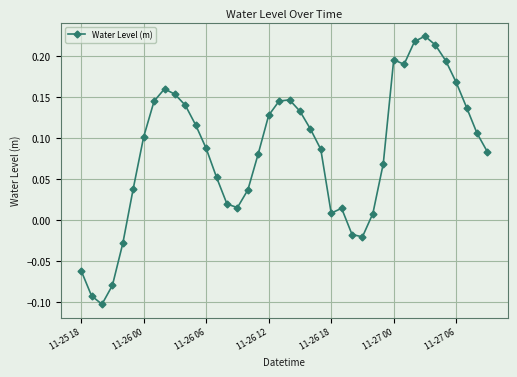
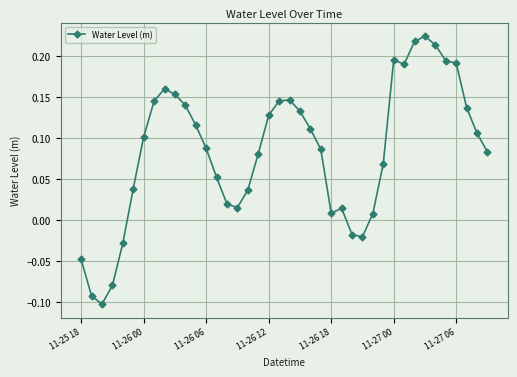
11-25 18: -0.06 -> -0.05
11-27 06: 0.17 -> 0.19
